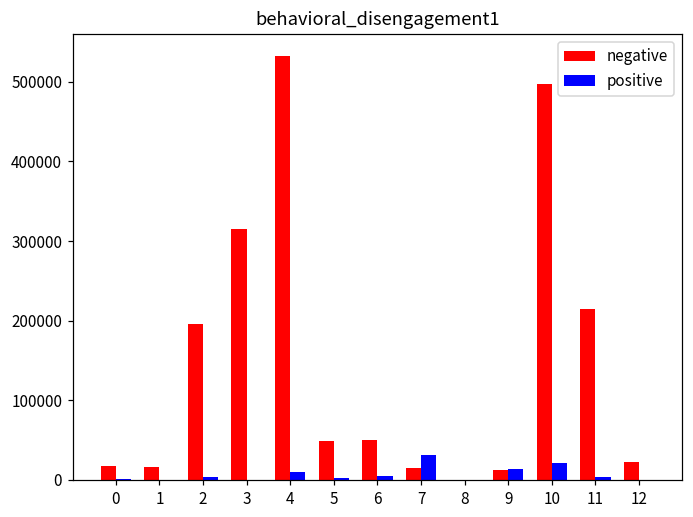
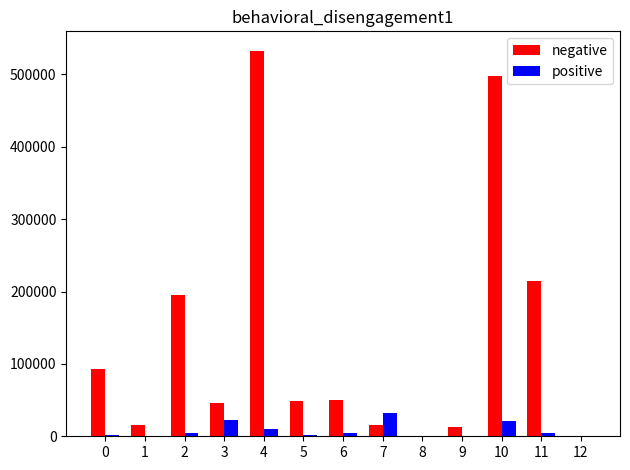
negative, 0: 20000 -> 90000
negative, 3: 320000 -> 50000
positive, 3: 0 -> 20000
positive, 9: 10000 -> 0
negative, 12: 20000 -> 0
